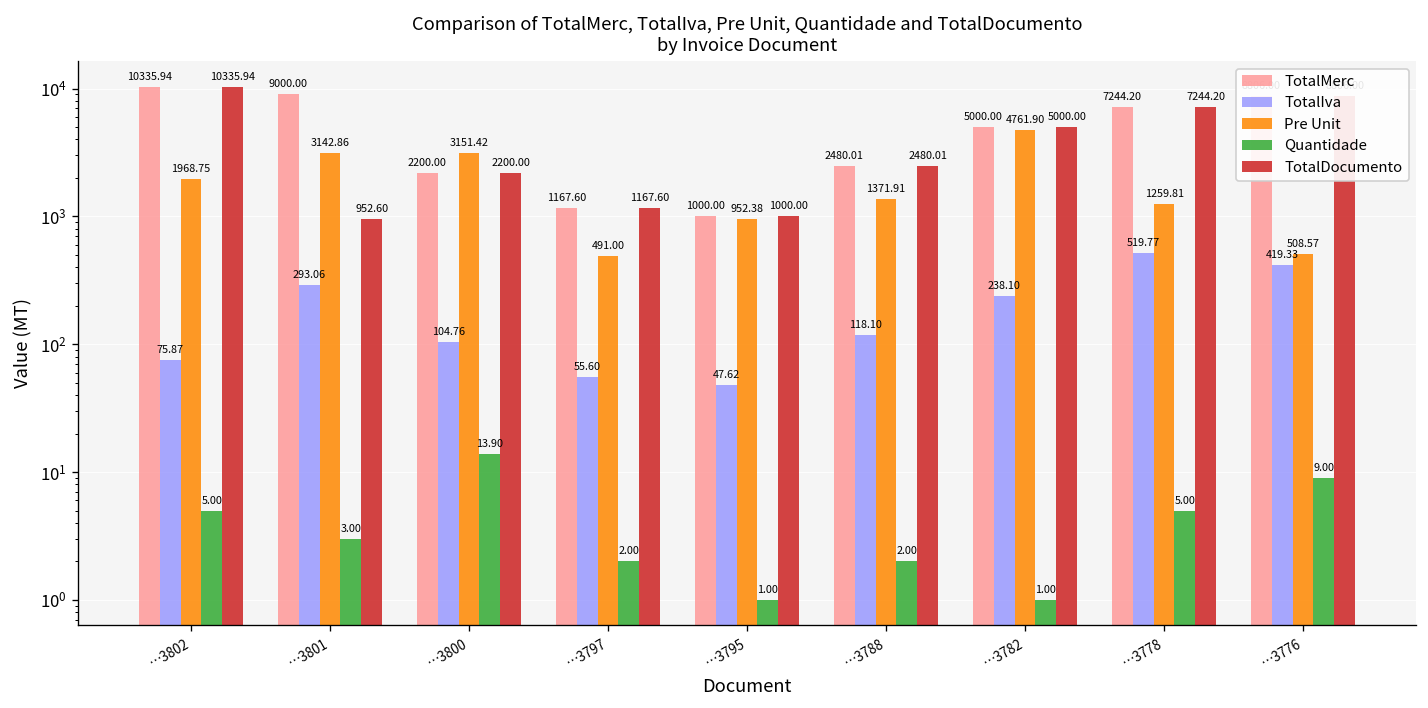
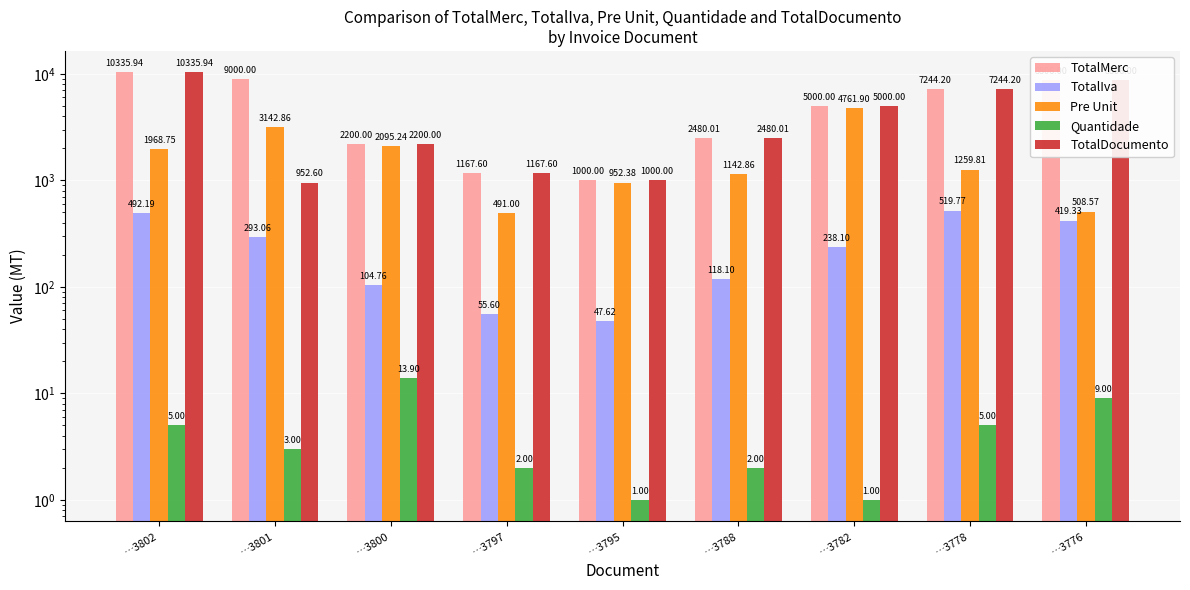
TotalIva, …3802: 75.87 -> 492.19
Pre Unit, …3800: 3151.42 -> 2095.24
Pre Unit, …3788: 1371.91 -> 1142.86
